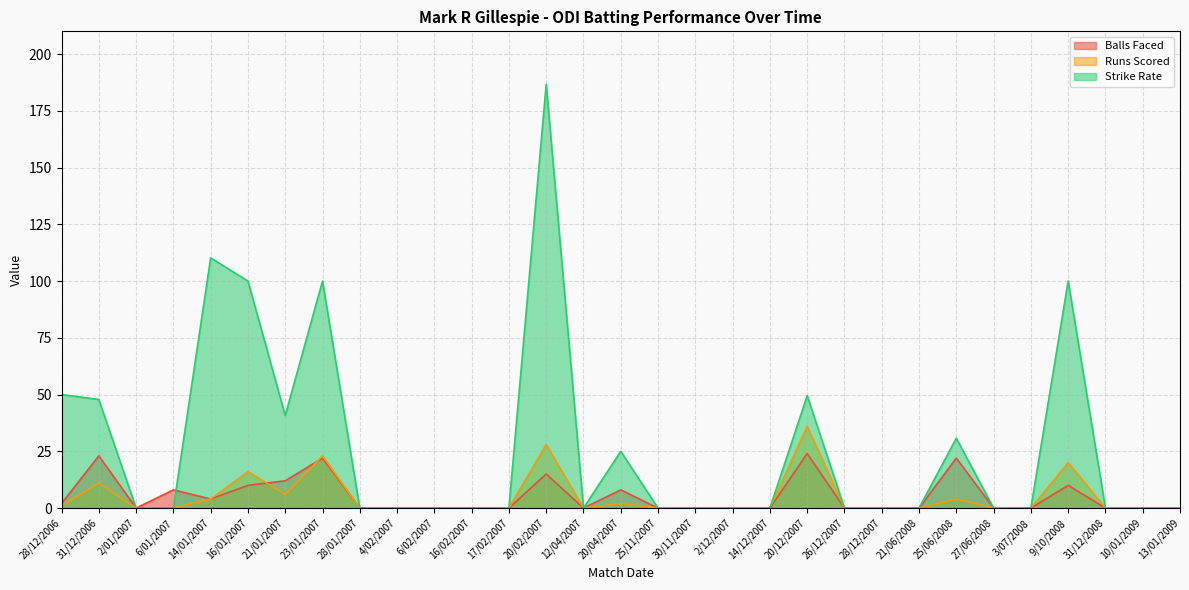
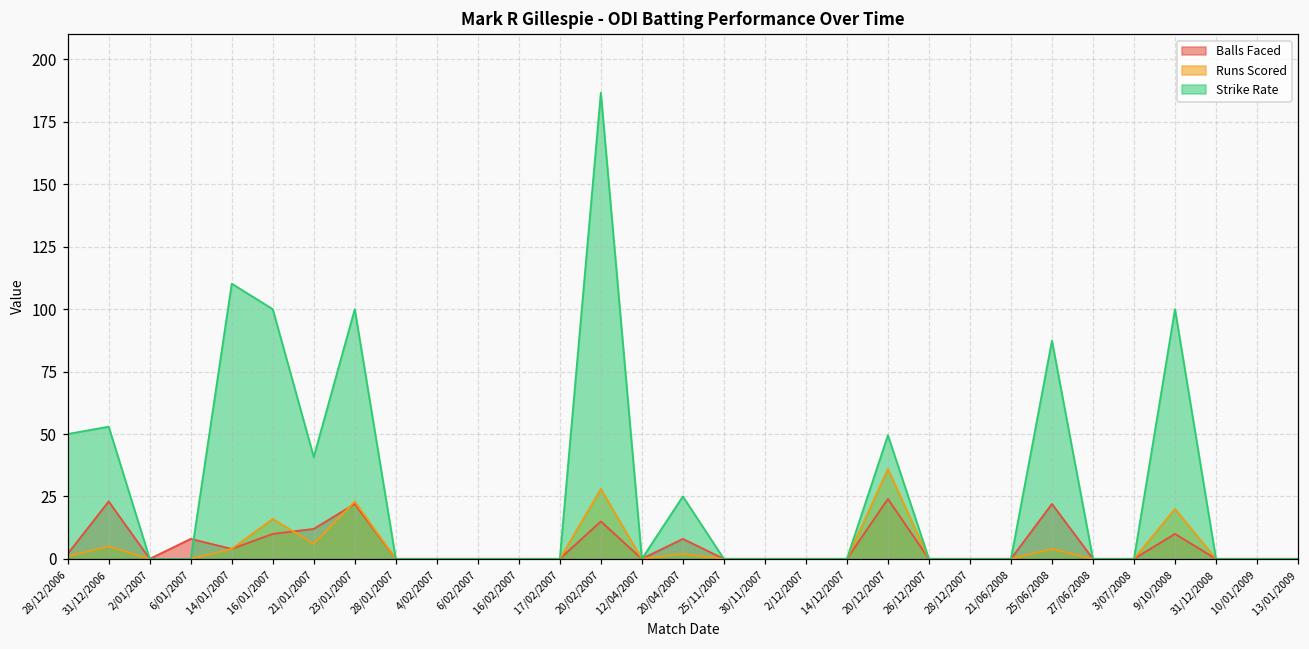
Runs Scored, 31/12/2006: 11 -> 5
Strike Rate, 31/12/2006: 48 -> 53
Strike Rate, 25/06/2008: 31 -> 87
